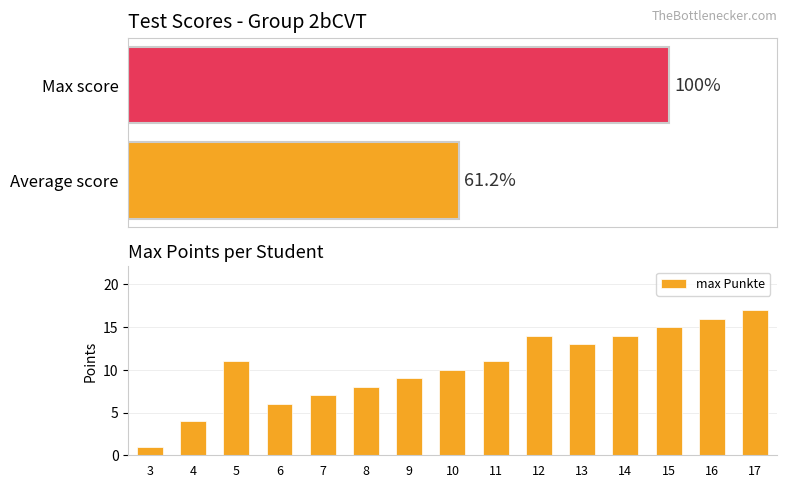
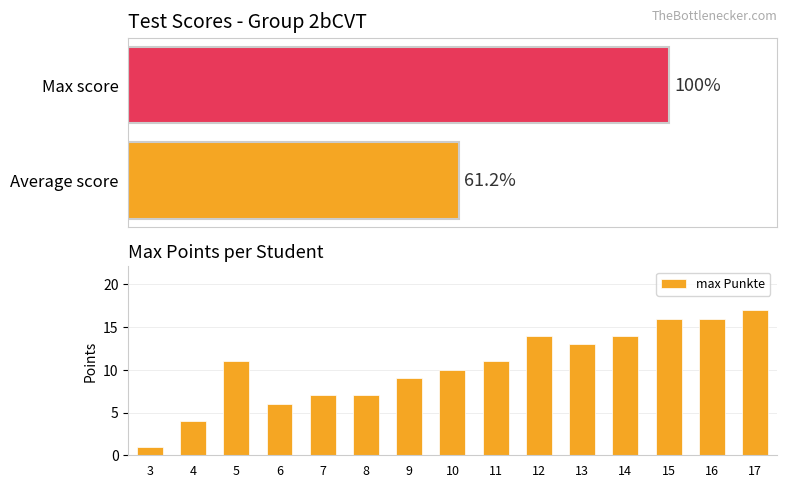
Max Points per Student, 8: 8 -> 7
Max Points per Student, 15: 15 -> 16
